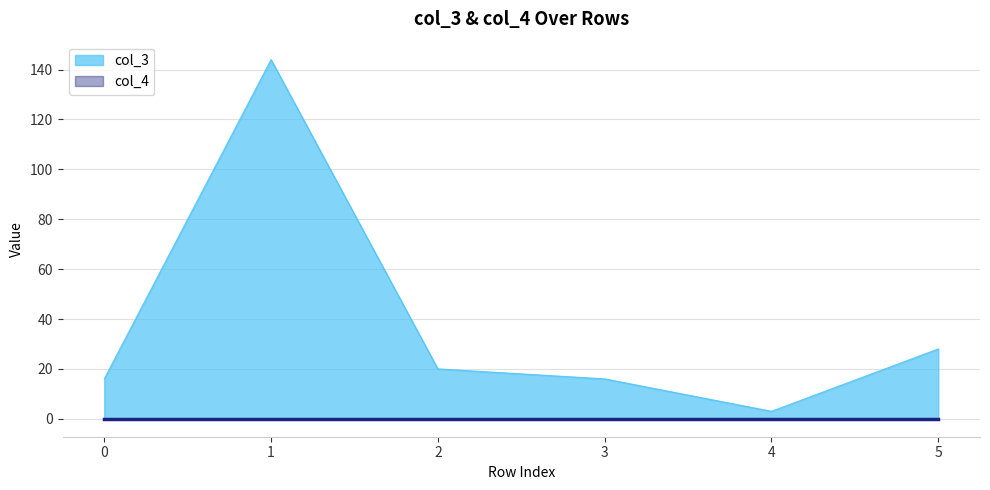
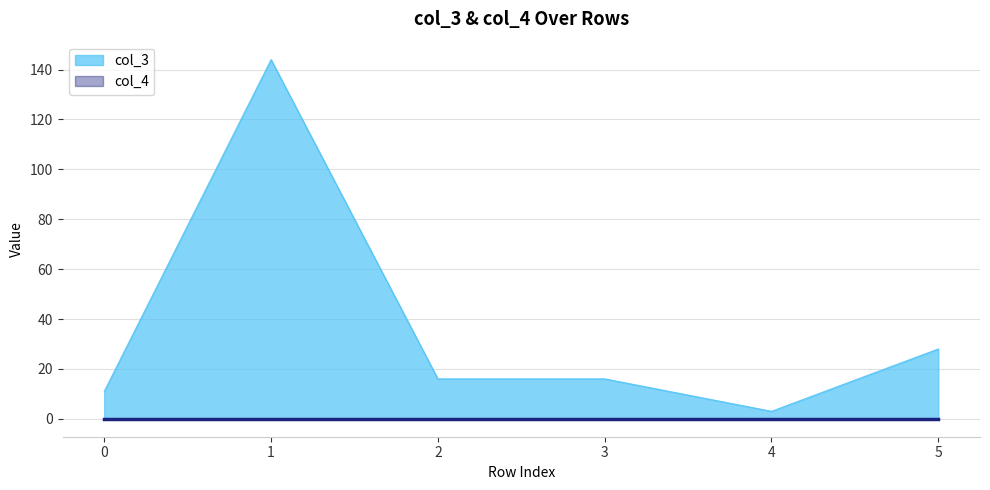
col_3, 0: 16 -> 11
col_3, 2: 20 -> 16
